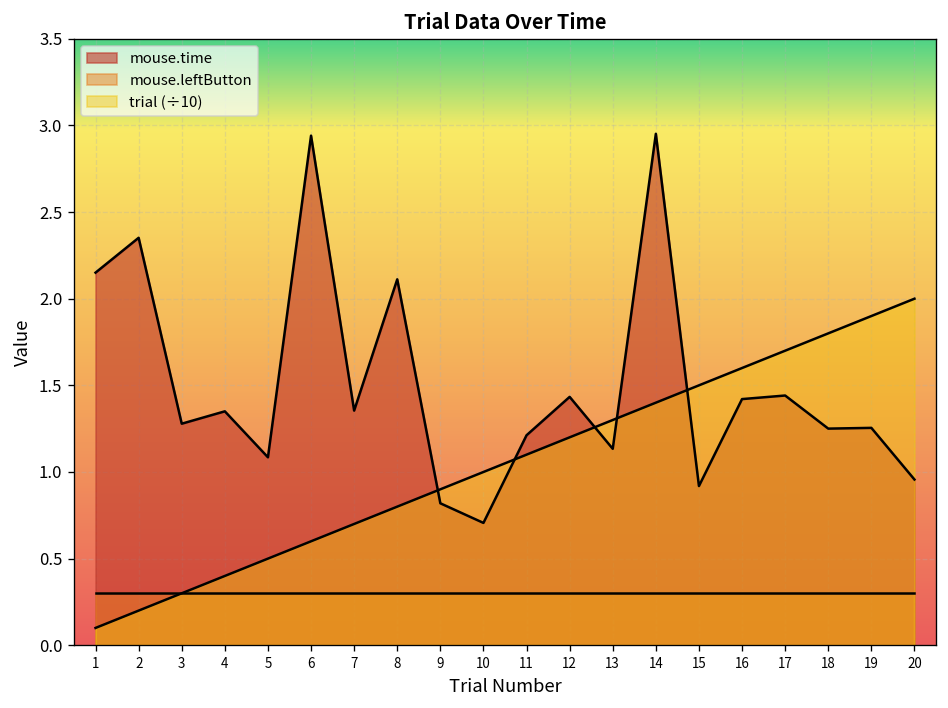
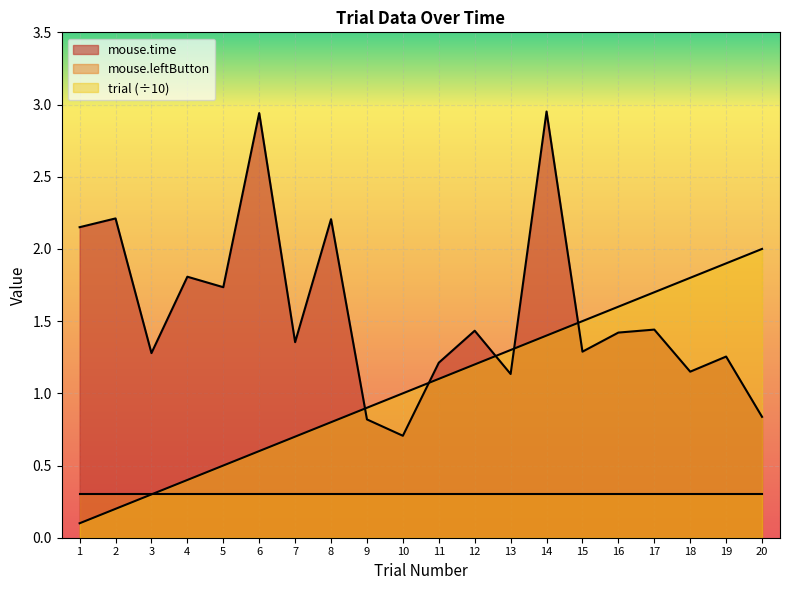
mouse.time, 2: 2.35 -> 2.21
mouse.time, 4: 1.35 -> 1.81
mouse.time, 5: 1.08 -> 1.73
mouse.time, 8: 2.11 -> 2.21
mouse.time, 15: 0.92 -> 1.29
mouse.time, 18: 1.25 -> 1.15
mouse.time, 20: 0.96 -> 0.84
